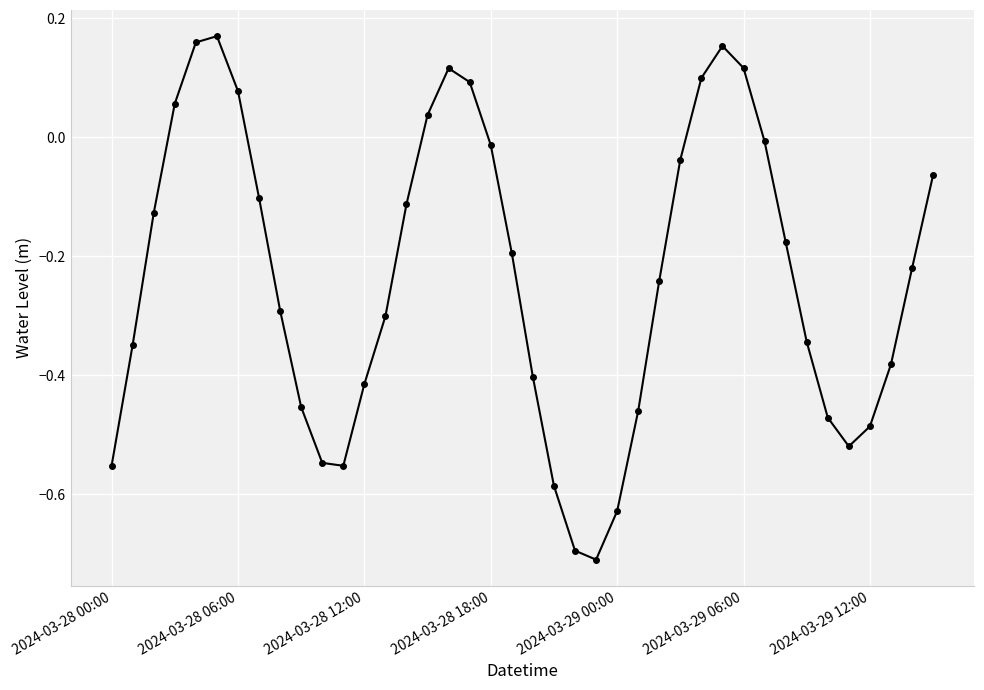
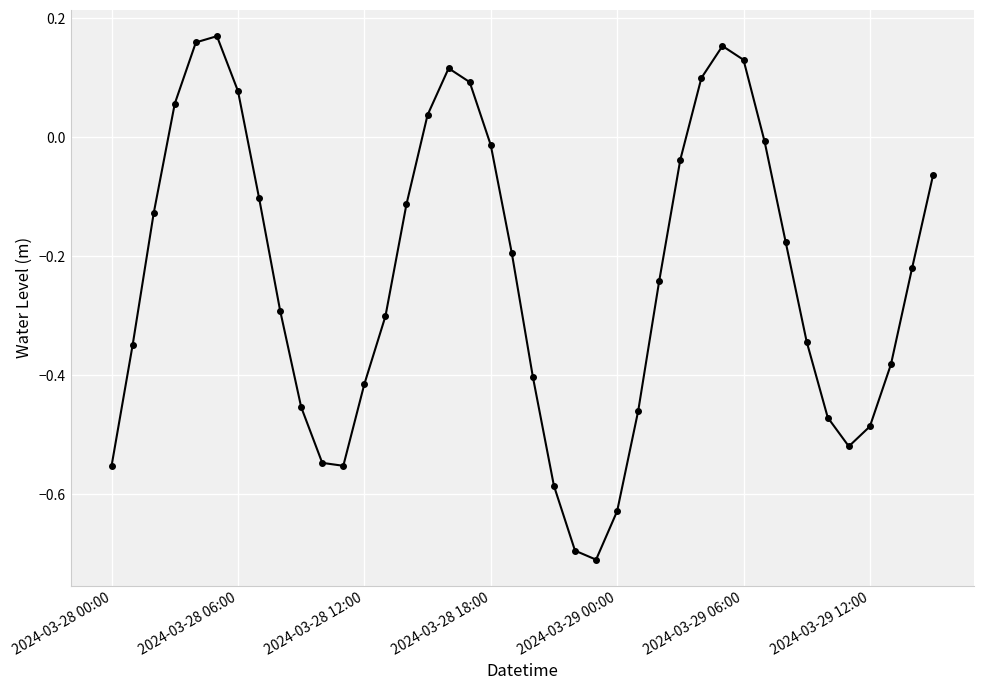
2024-03-29 06:00: 0.12 -> 0.13
